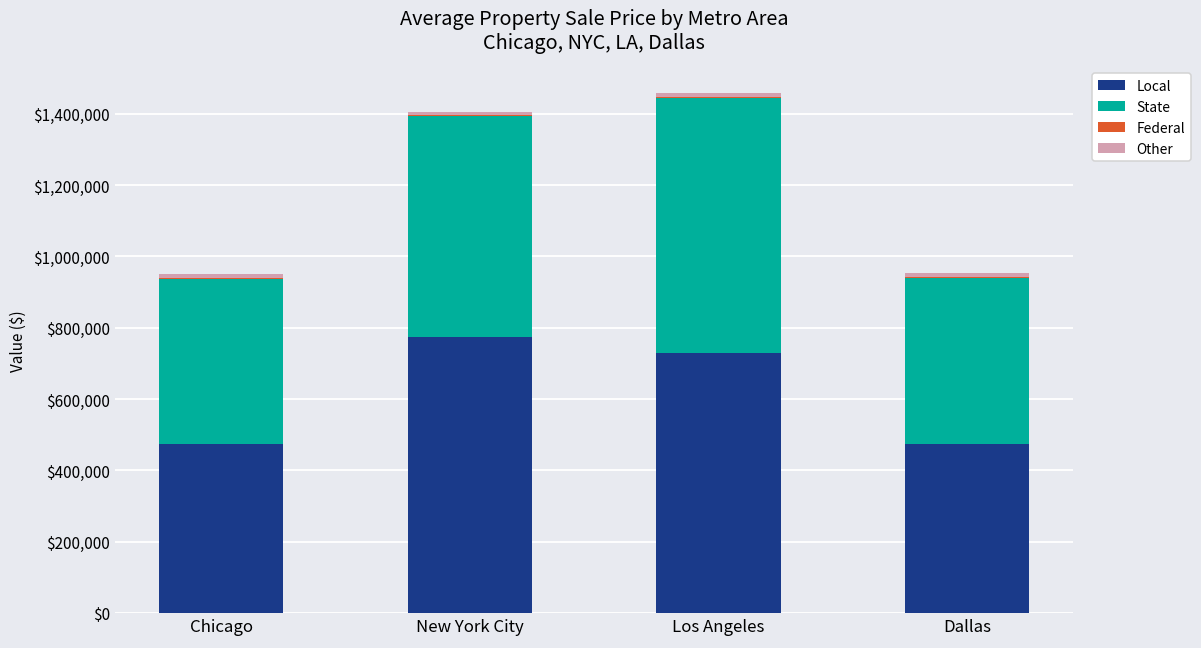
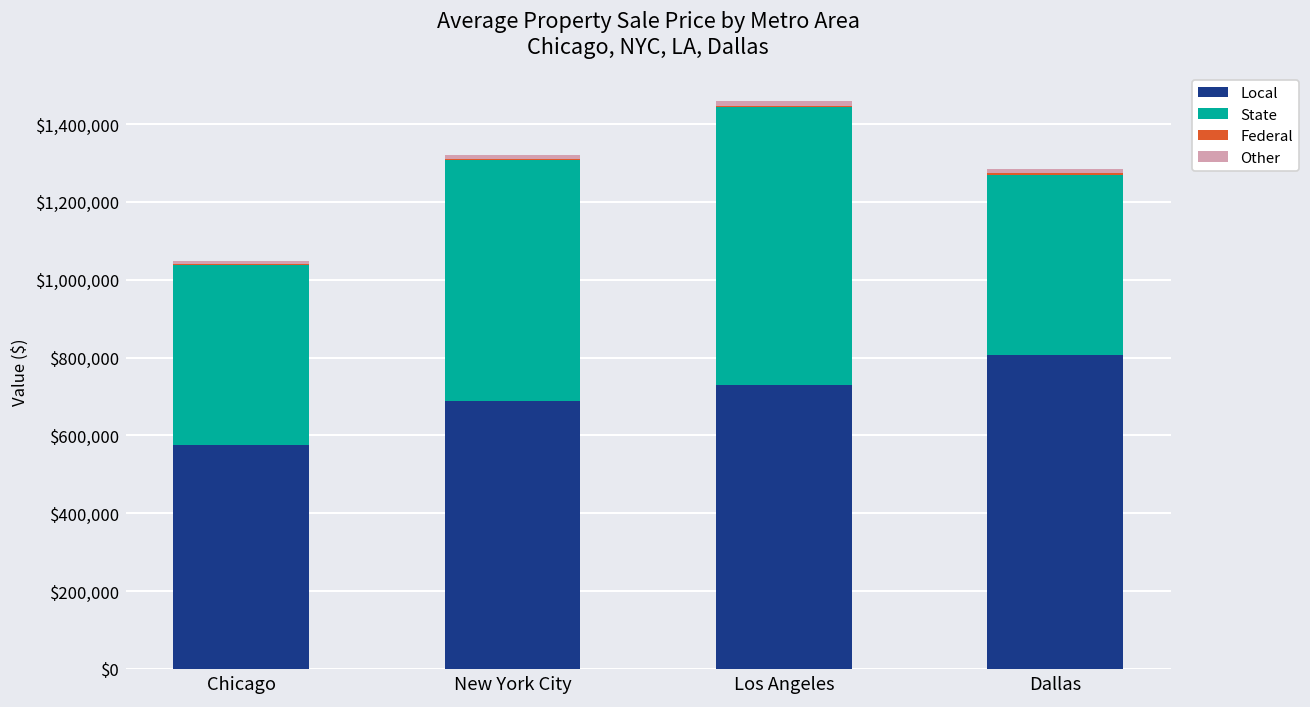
Local, Chicago: $470,000 -> $570,000
Local, New York City: $770,000 -> $690,000
Local, Dallas: $480,000 -> $810,000
